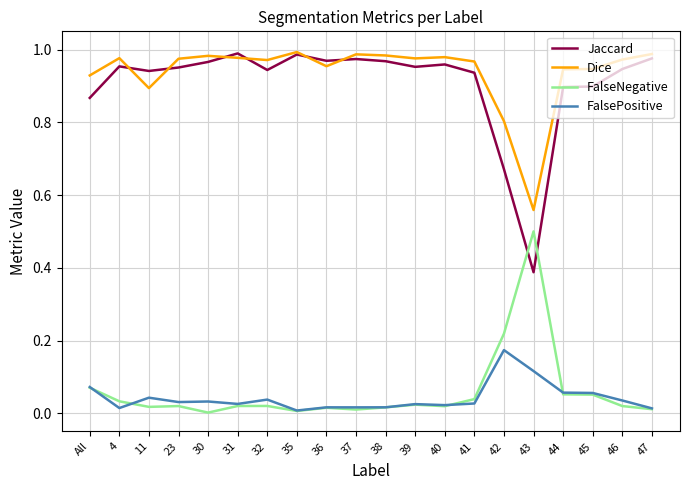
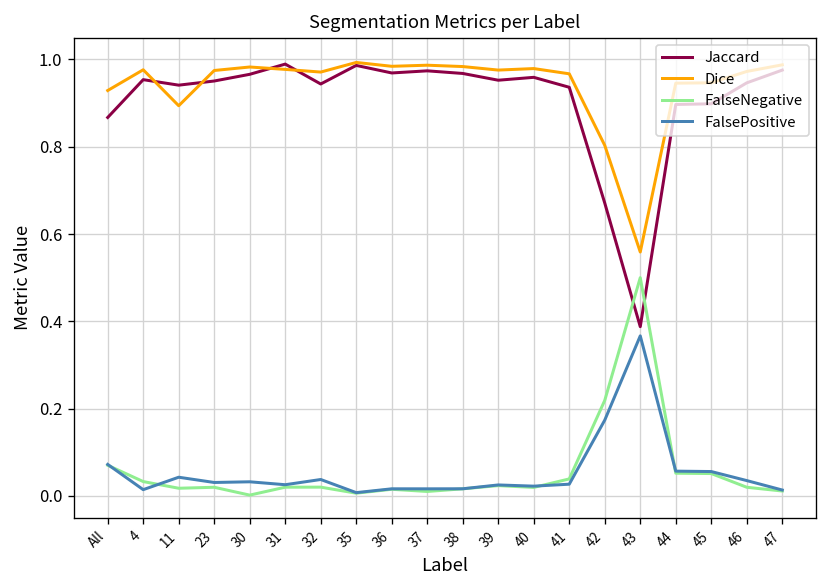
Dice, 36: 0.95 -> 0.98
FalsePositive, 43: 0.12 -> 0.37
